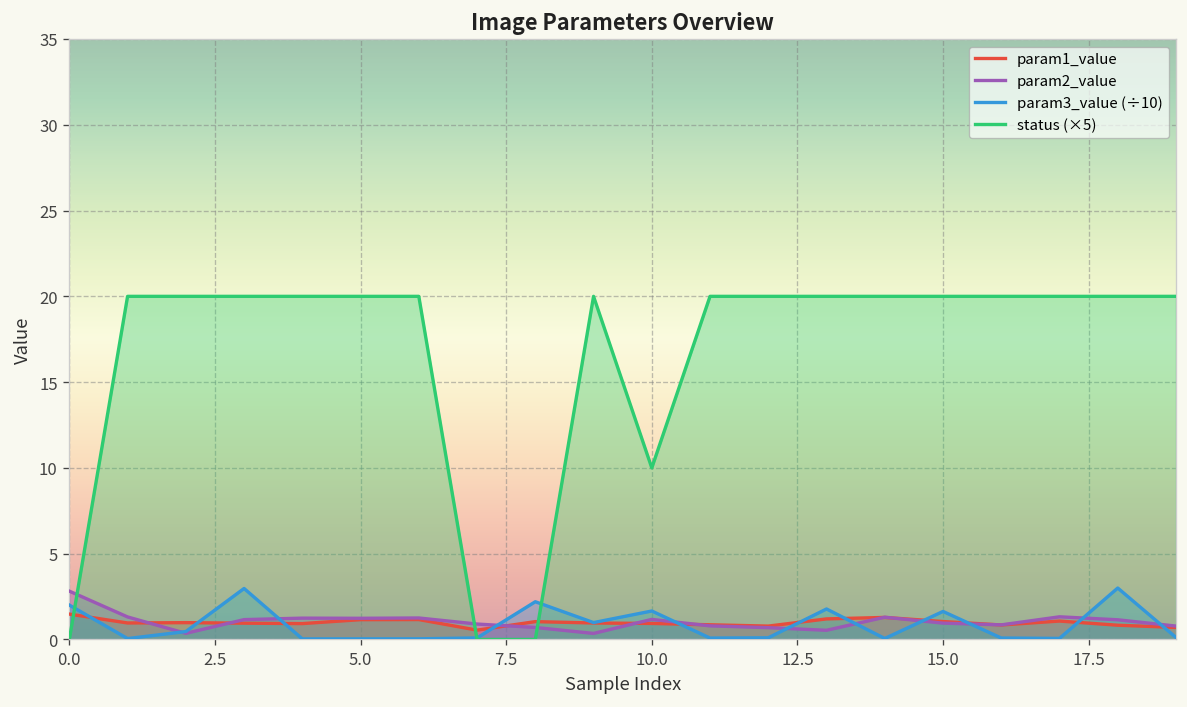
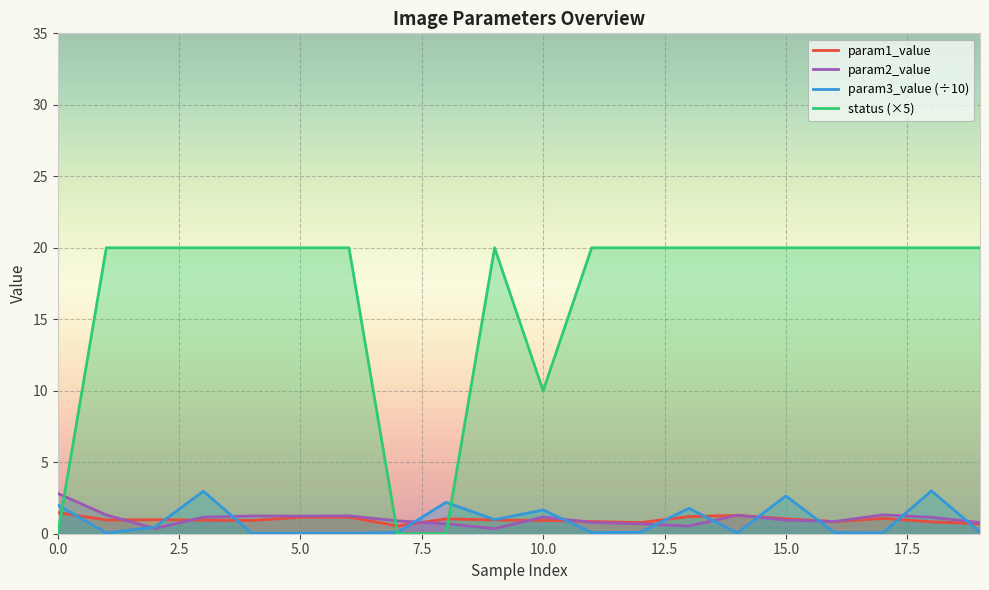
param3_value (÷10), 15.0: 1.6 -> 2.6
